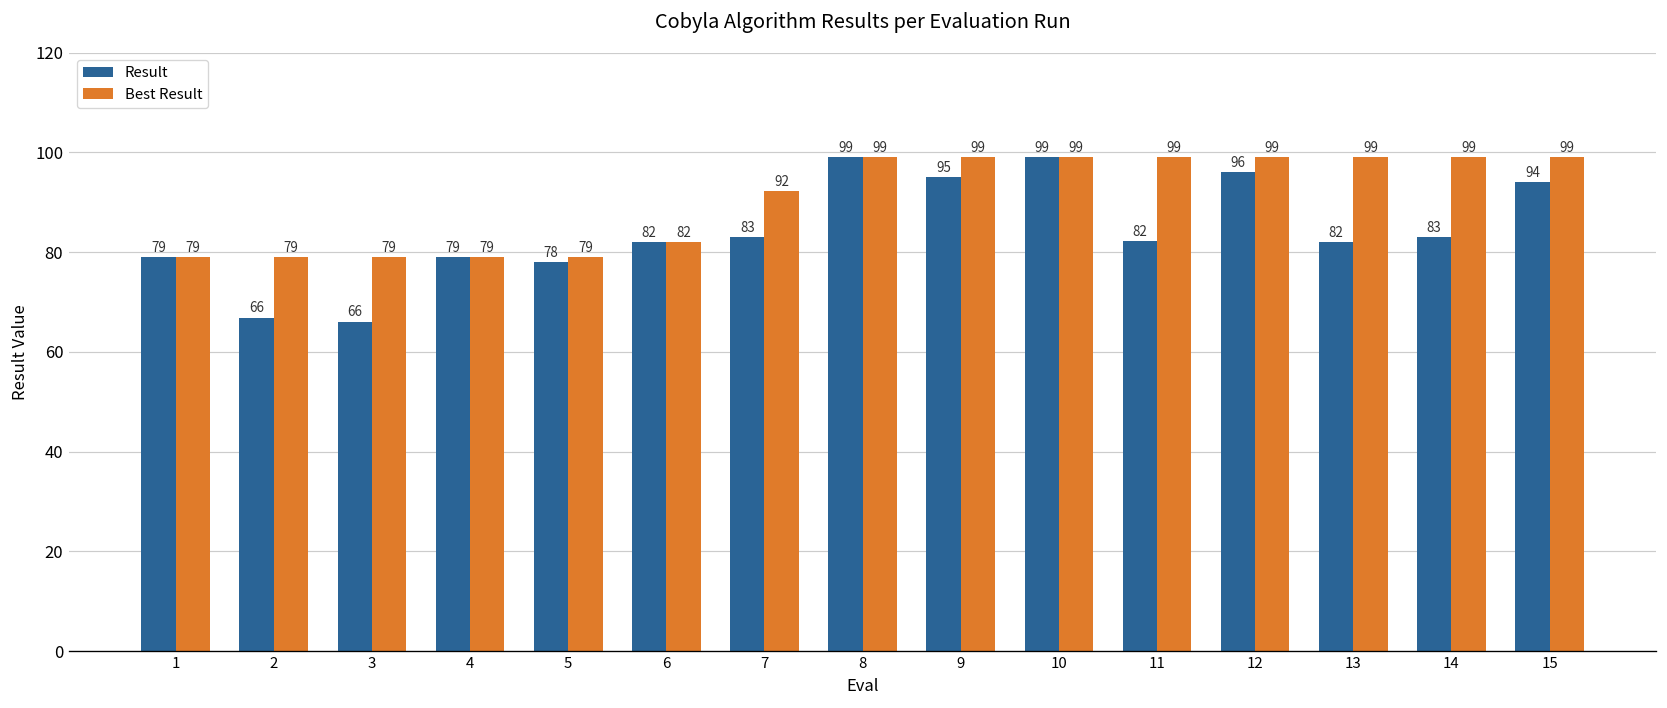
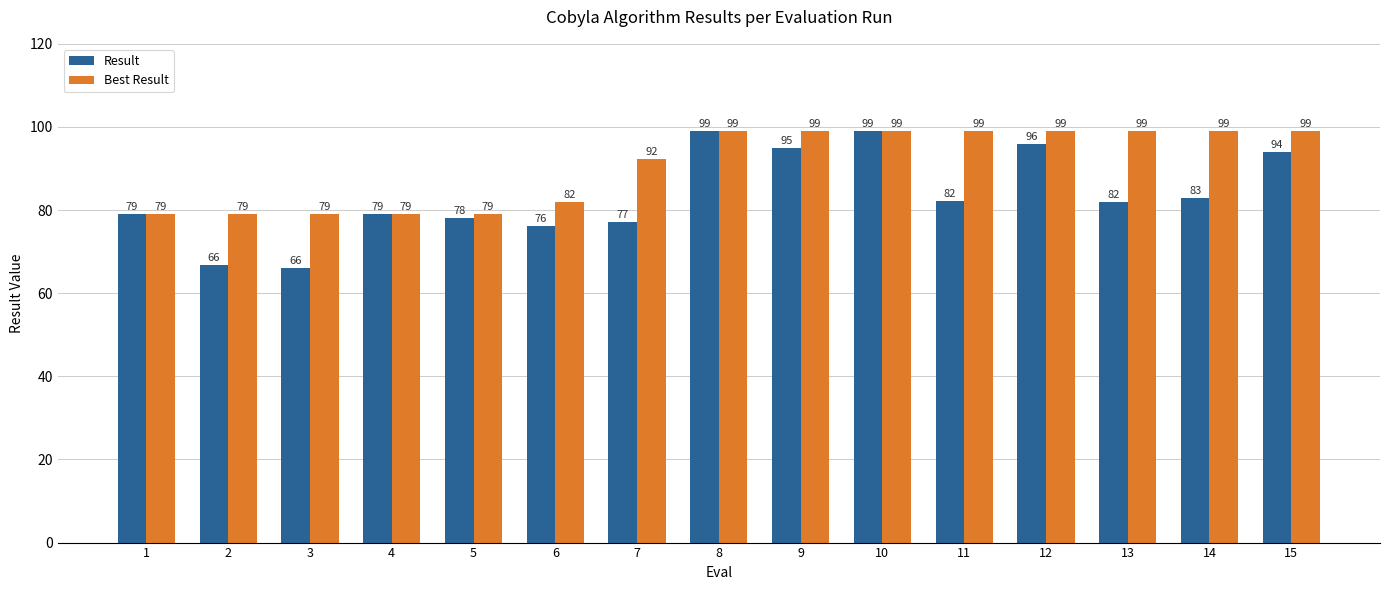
Result, 6: 82 -> 76
Result, 7: 83 -> 77
